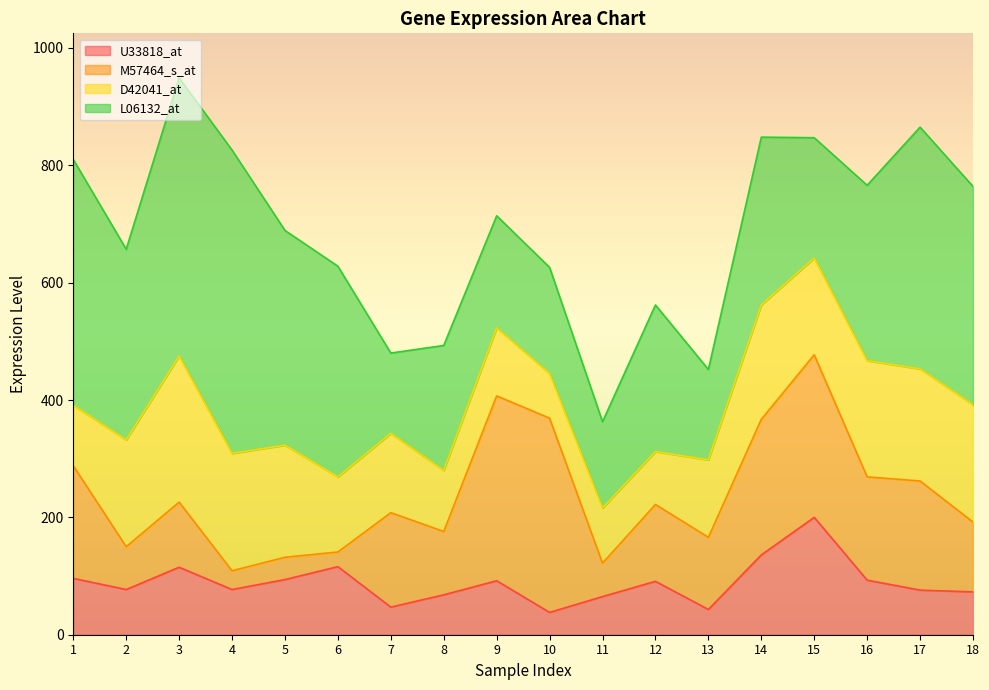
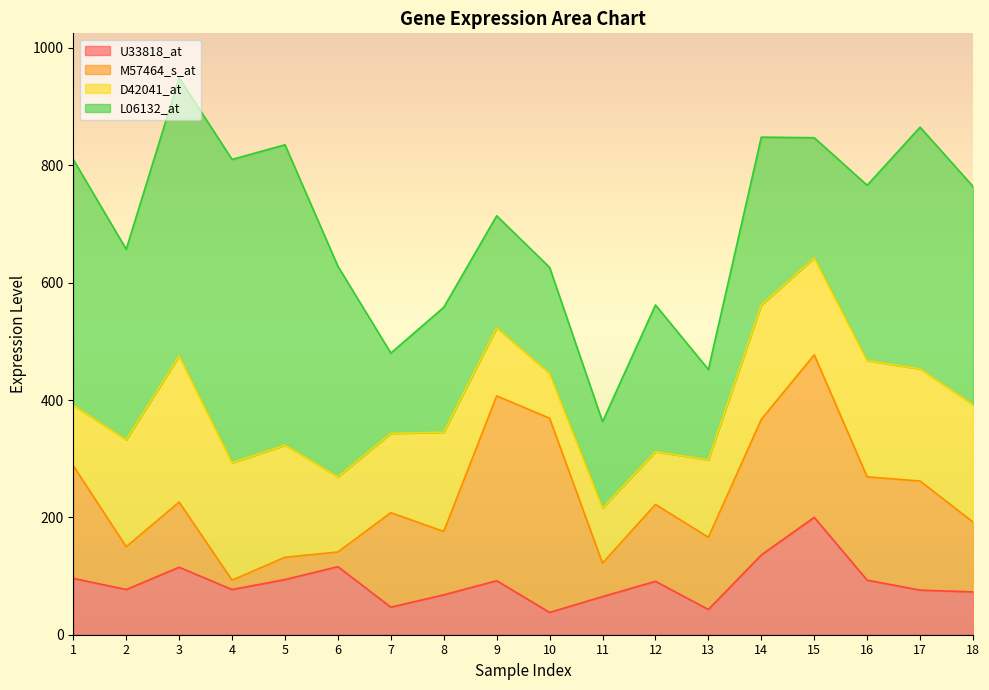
M57464_s_at, 4: 30 -> 20
L06132_at, 5: 370 -> 510
D42041_at, 8: 100 -> 170
